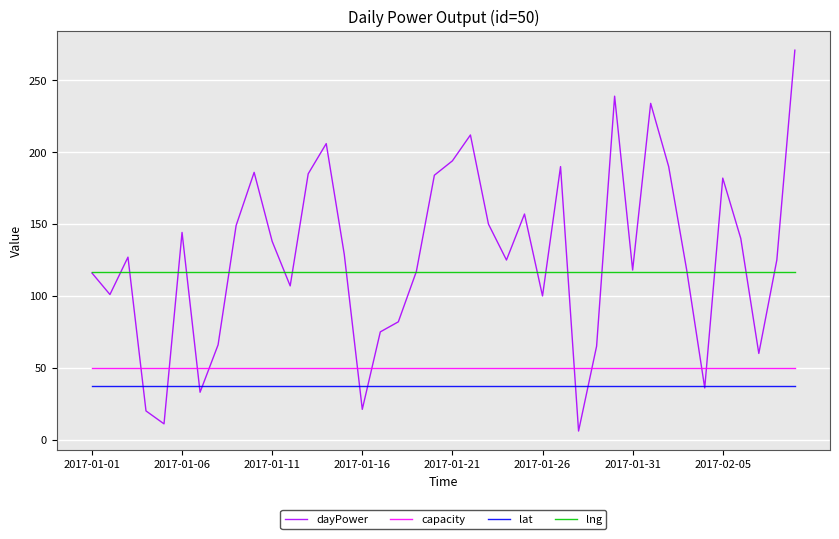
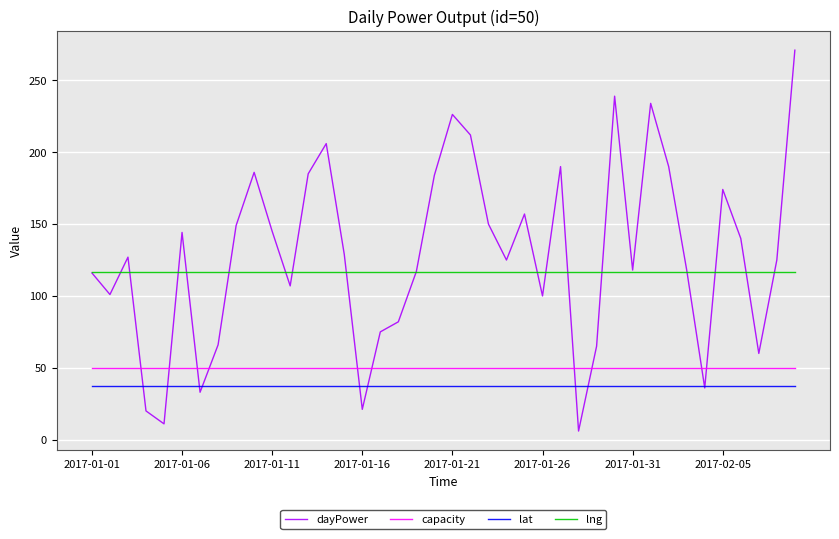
dayPower, 2017-01-11: 138 -> 145
dayPower, 2017-01-21: 194 -> 226
dayPower, 2017-02-05: 182 -> 174
